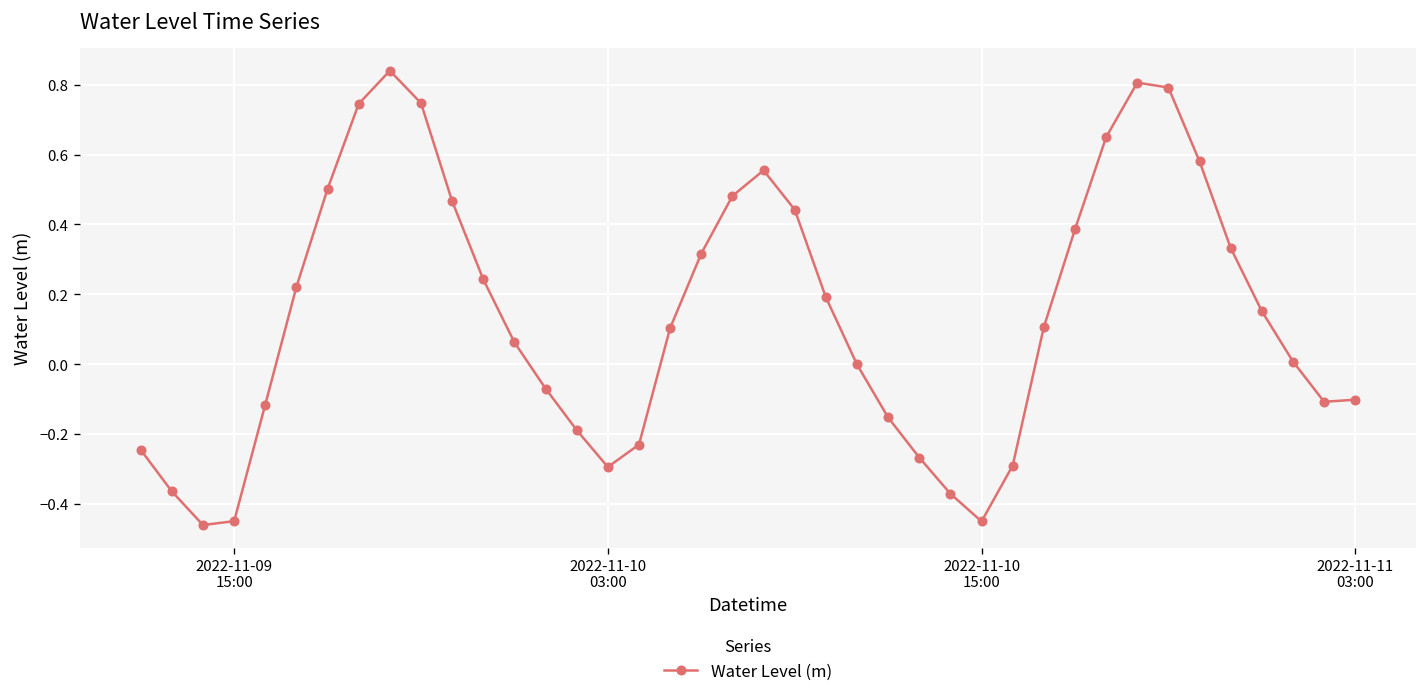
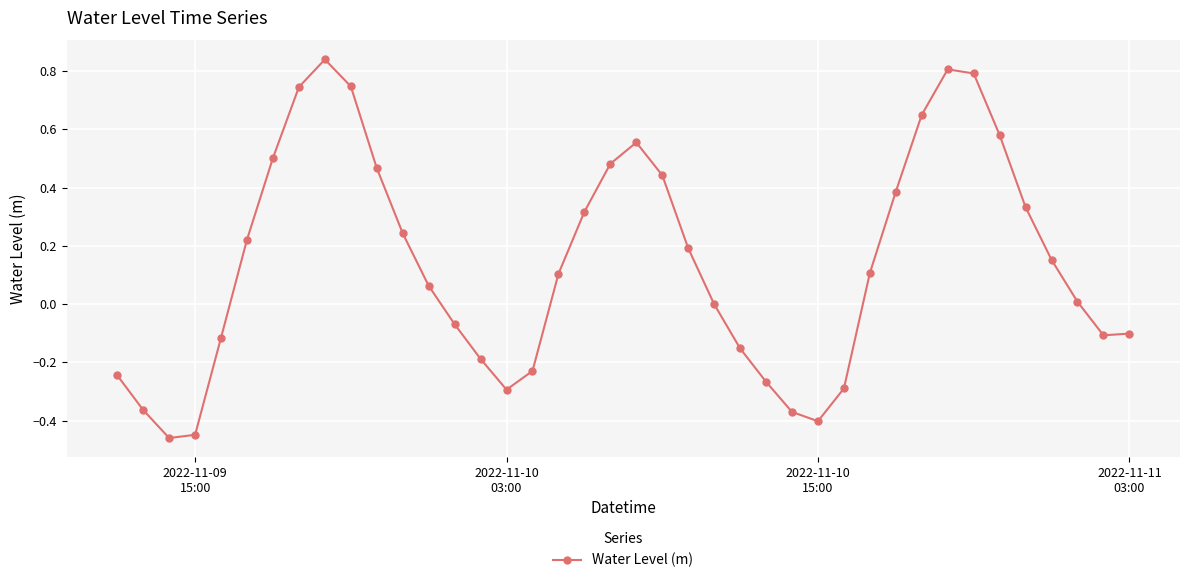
2022-11-10 15:00: -0.45 -> -0.40
